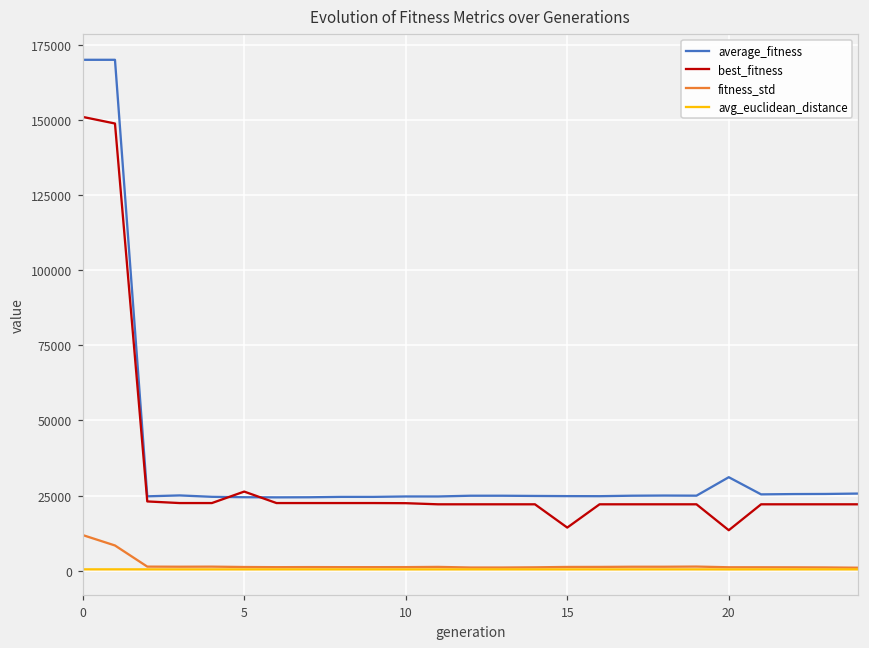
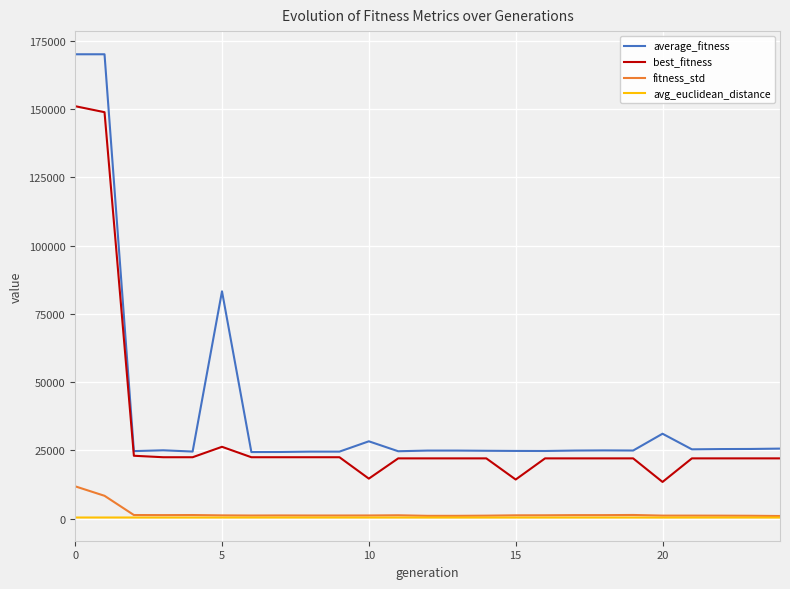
average_fitness, 5: 24000 -> 83000
average_fitness, 10: 25000 -> 28000
best_fitness, 10: 22000 -> 15000
